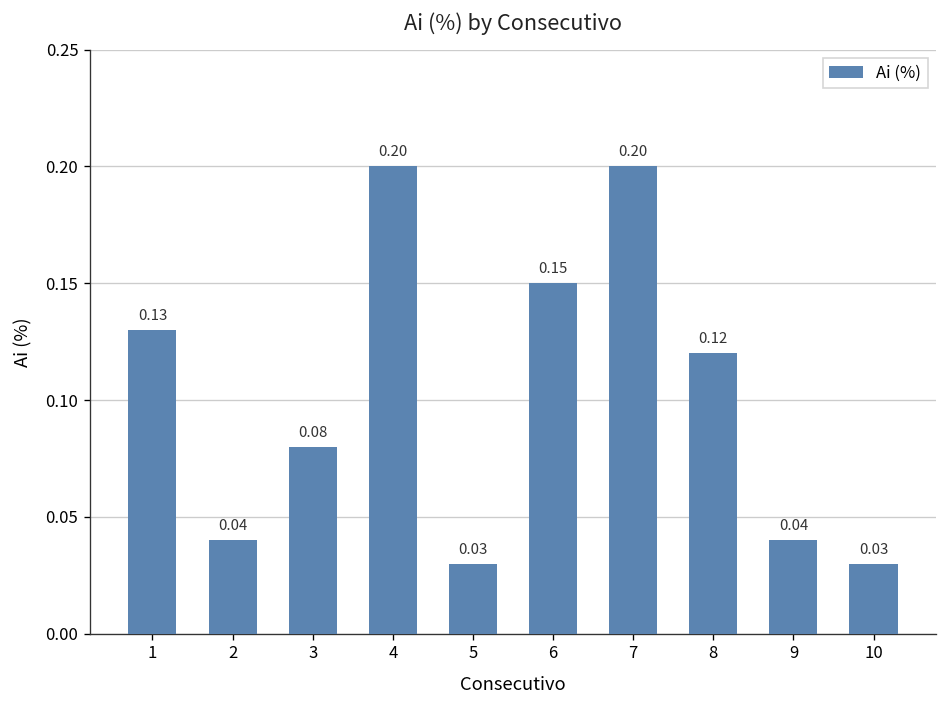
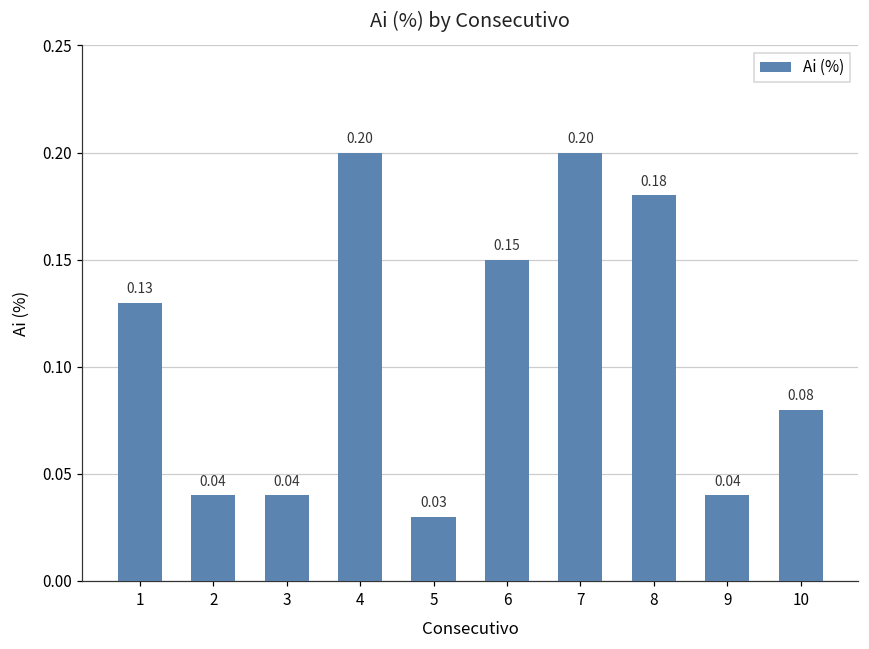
3: 0.08 -> 0.04
8: 0.12 -> 0.18
10: 0.03 -> 0.08
